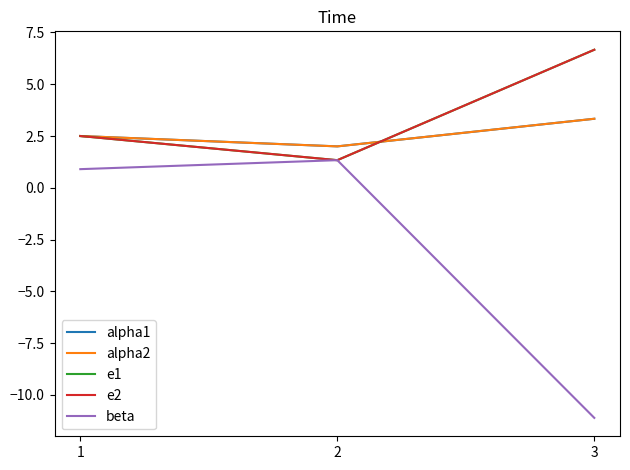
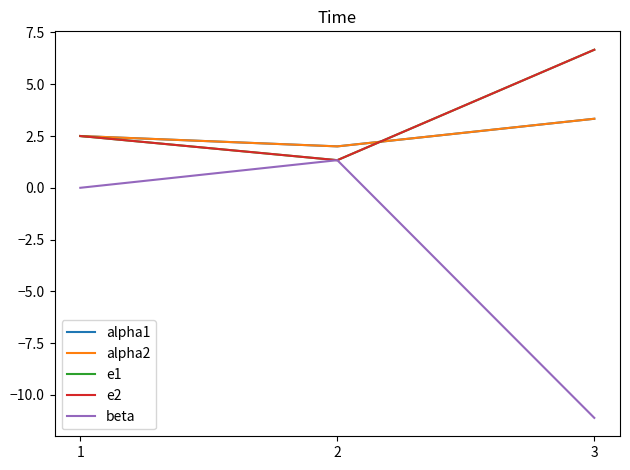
beta, 1: 0.9 -> 0.0
